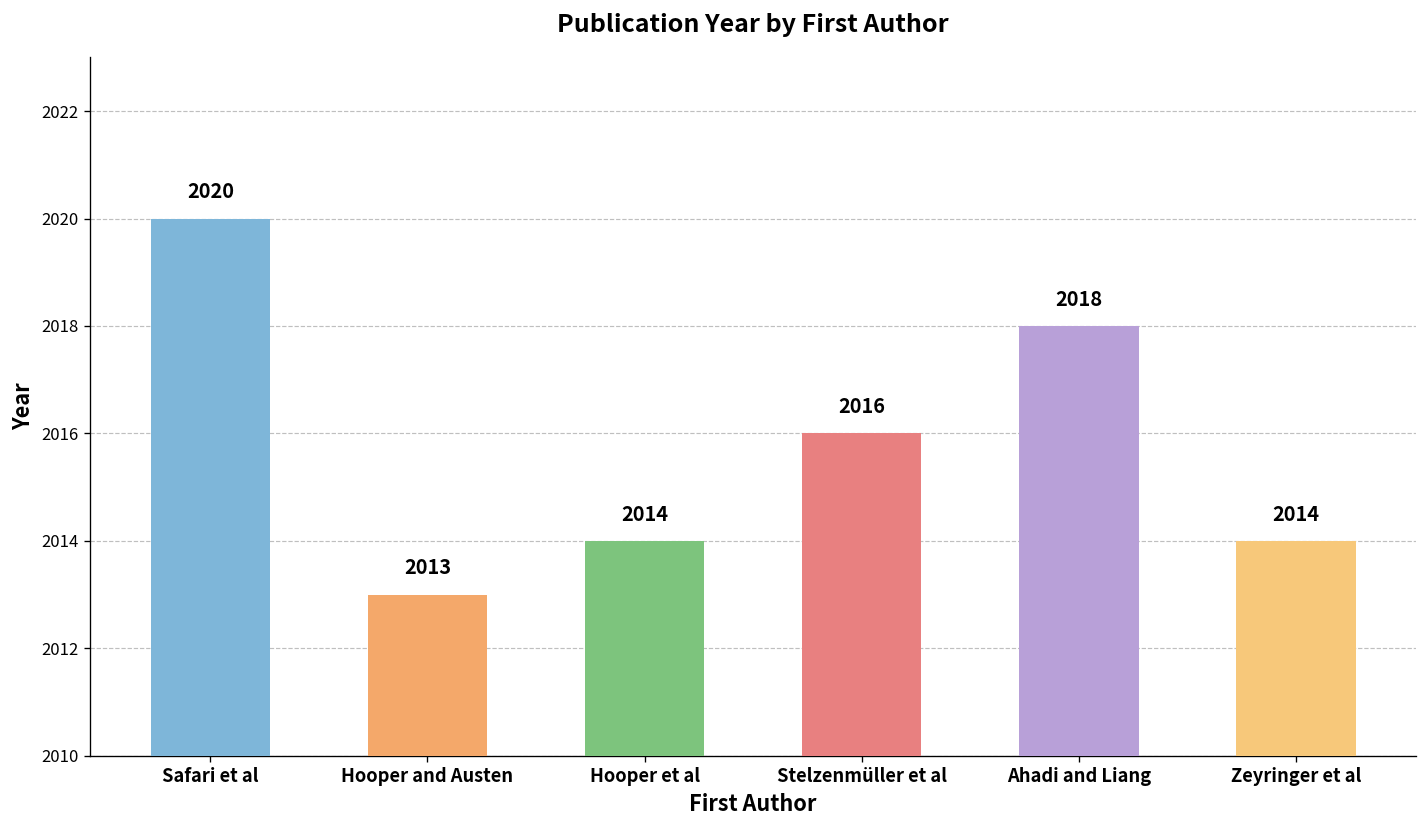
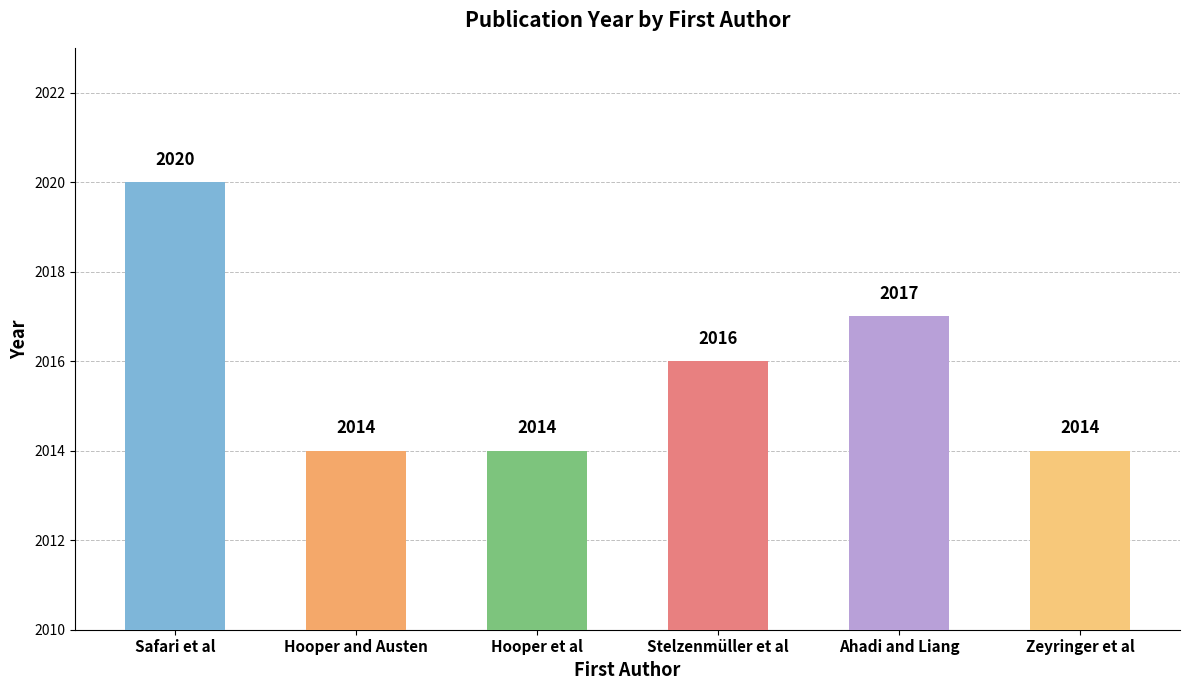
Hooper and Austen: 2013 -> 2014
Ahadi and Liang: 2018 -> 2017
